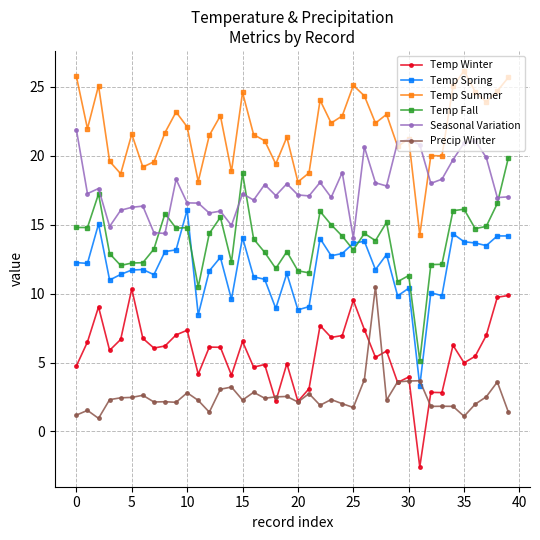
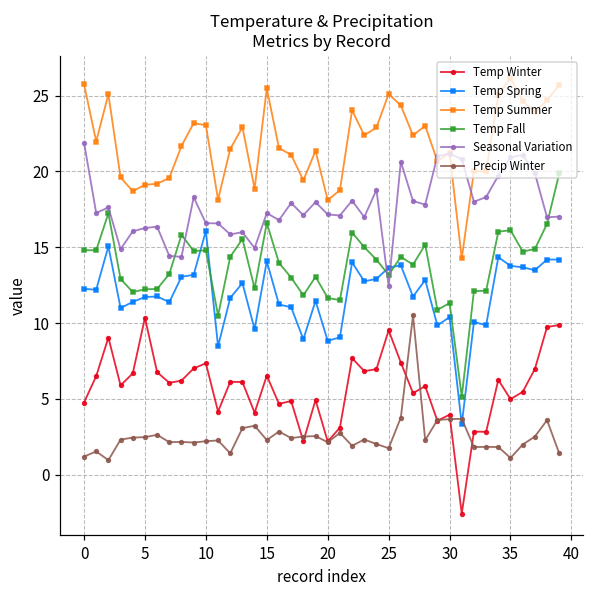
Temp Summer, 5: 21.6 -> 19.1
Temp Summer, 10: 22.1 -> 23.0
Precip Winter, 10: 2.8 -> 2.2
Temp Summer, 15: 24.6 -> 25.5
Temp Fall, 15: 18.7 -> 16.6
Seasonal Variation, 25: 14.0 -> 12.4
